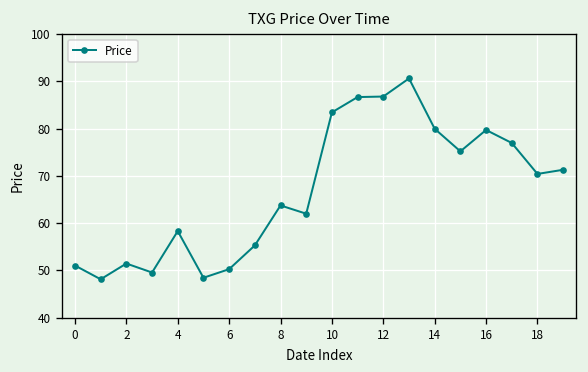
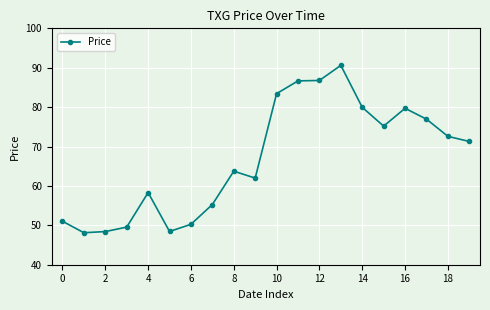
2: 51 -> 48
18: 70 -> 73
